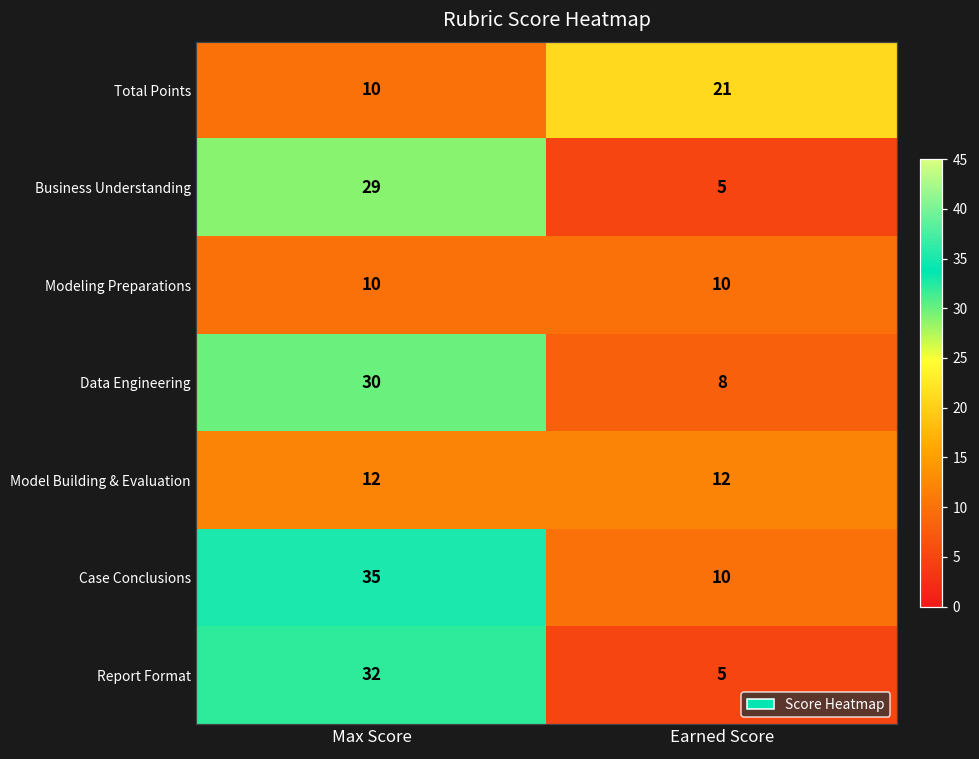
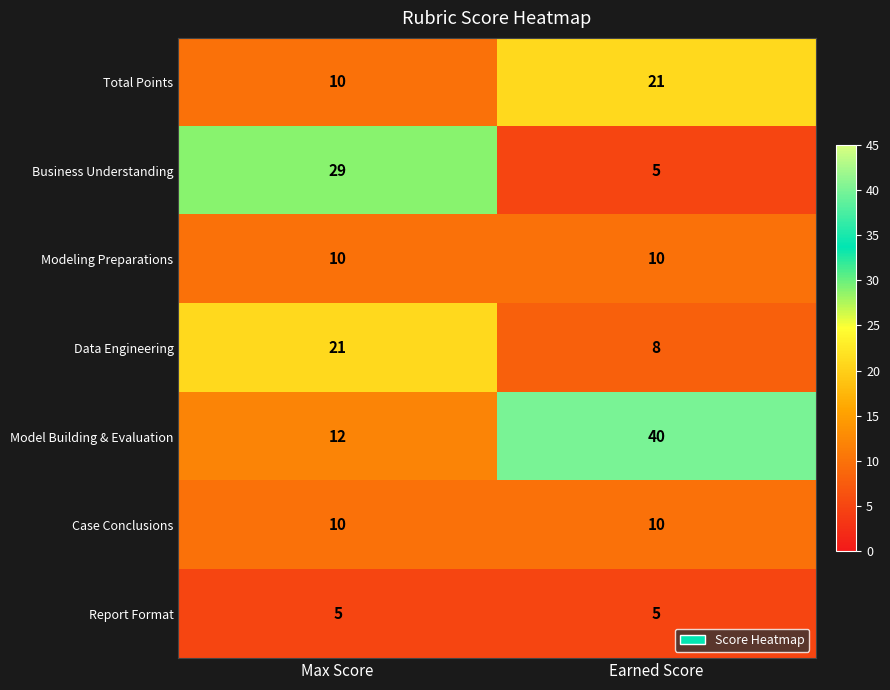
Data Engineering, Max Score: 30 -> 21
Model Building & Evaluation, Earned Score: 12 -> 40
Case Conclusions, Max Score: 35 -> 10
Report Format, Max Score: 32 -> 5
